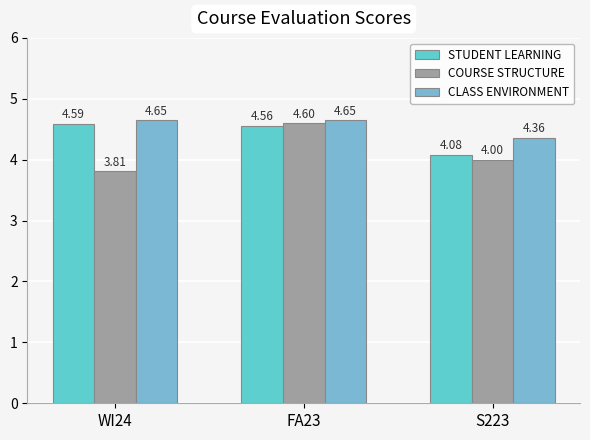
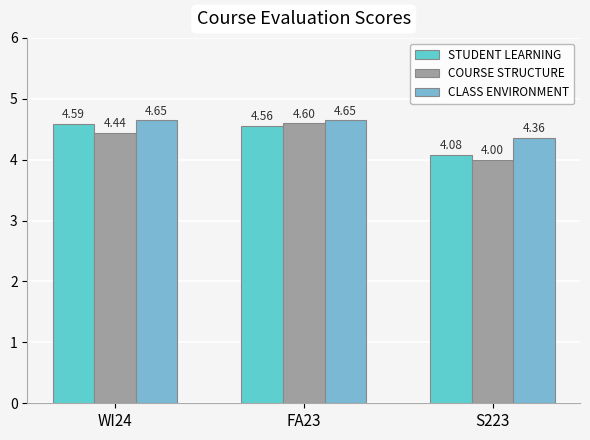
COURSE STRUCTURE, WI24: 3.81 -> 4.44
